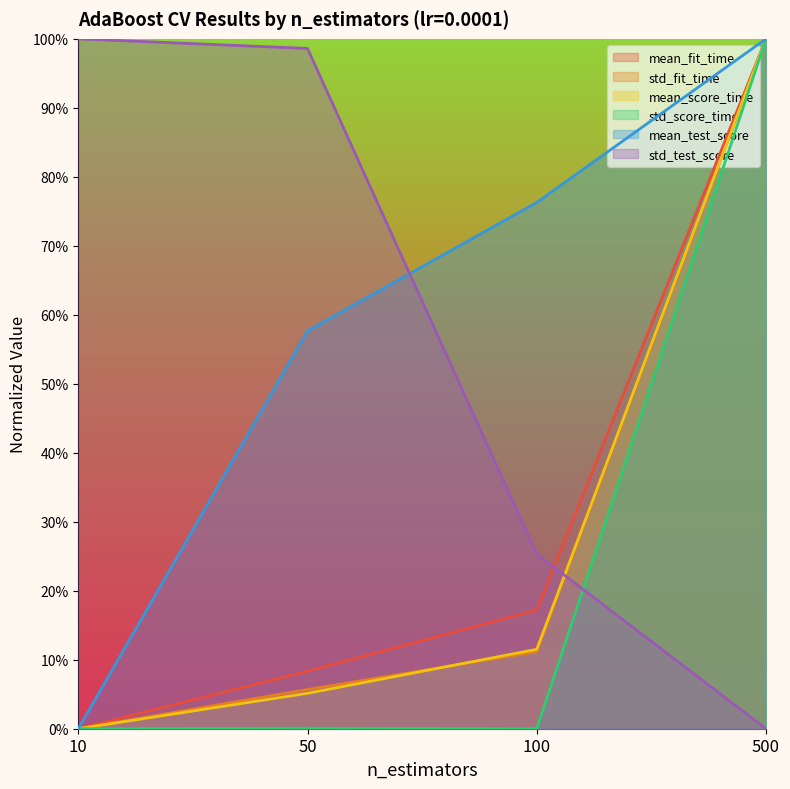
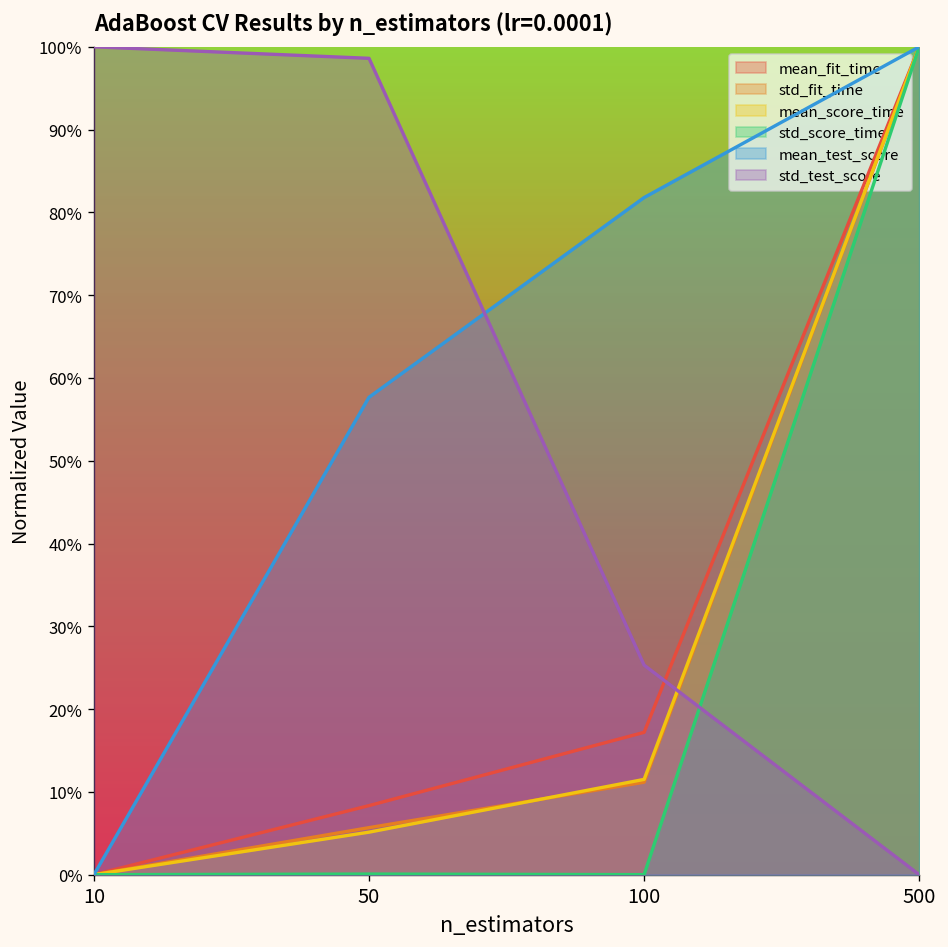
mean_test_score, 100: 76% -> 82%
